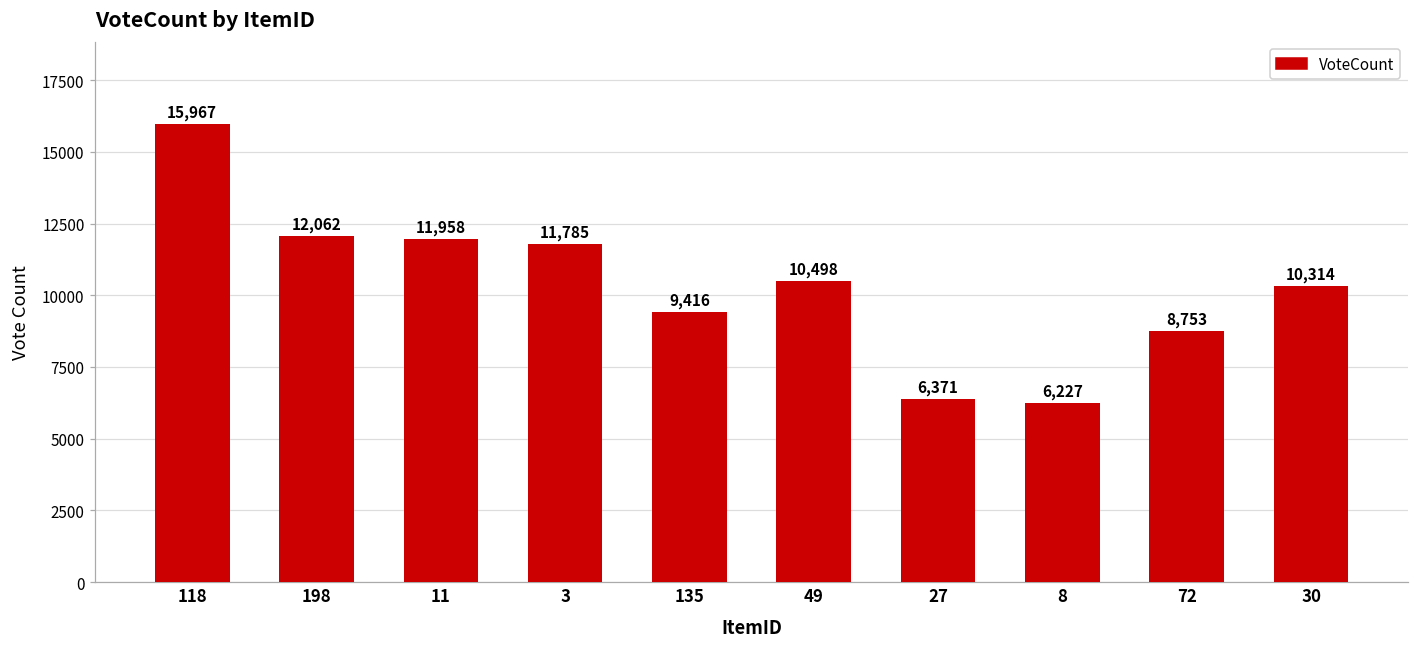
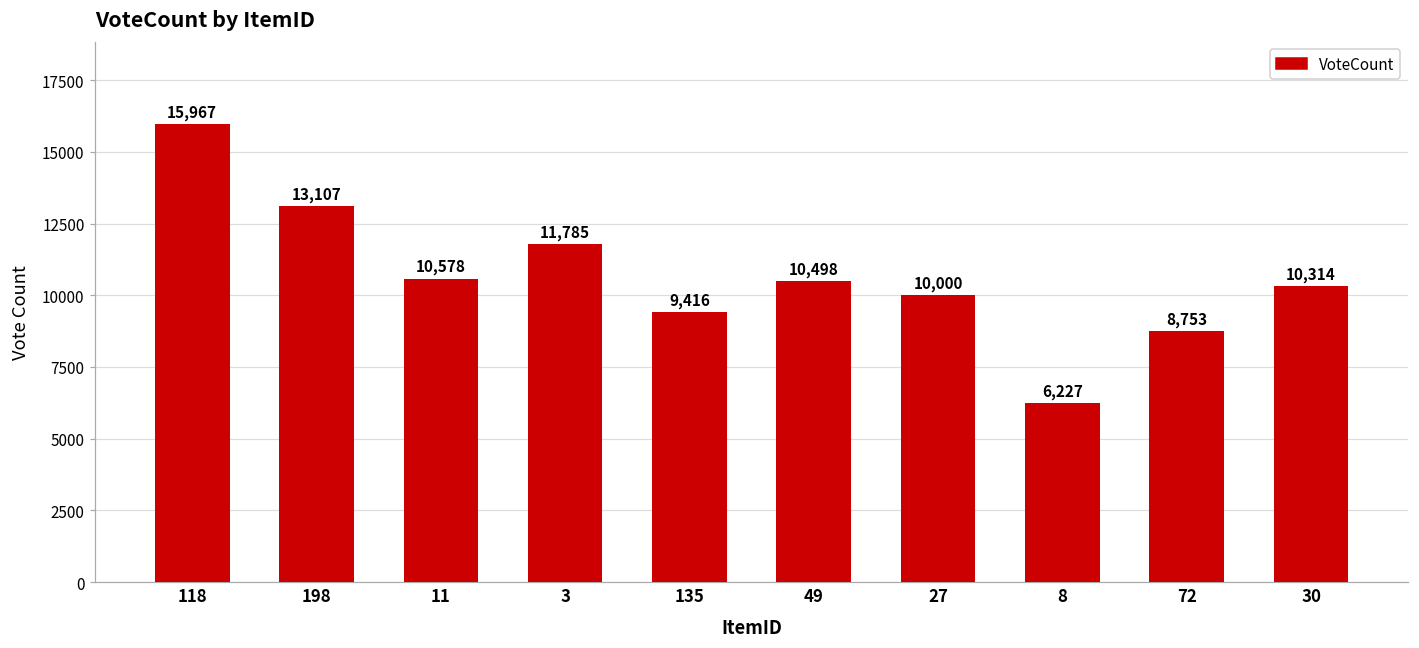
198: 12,062 -> 13,107
11: 11,958 -> 10,578
27: 6,371 -> 10,000
